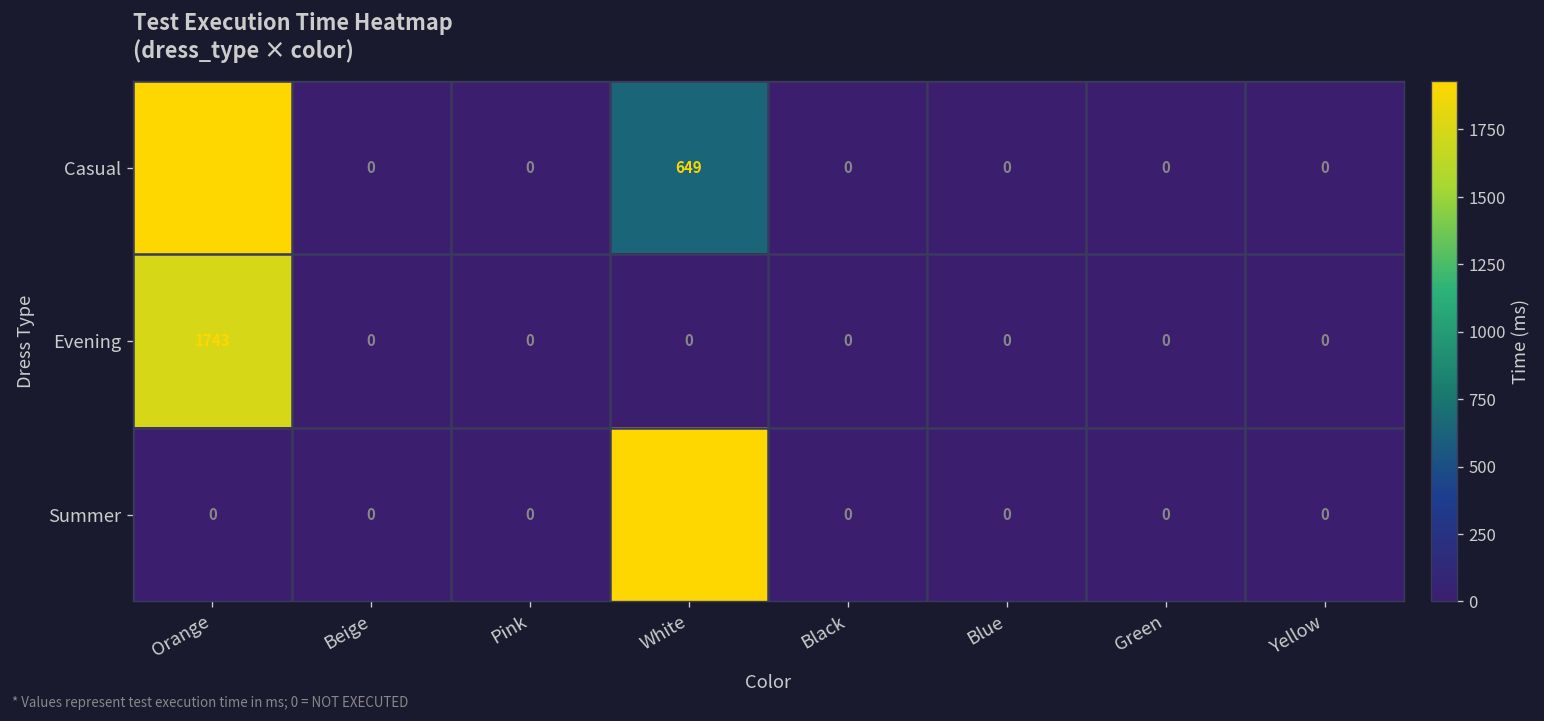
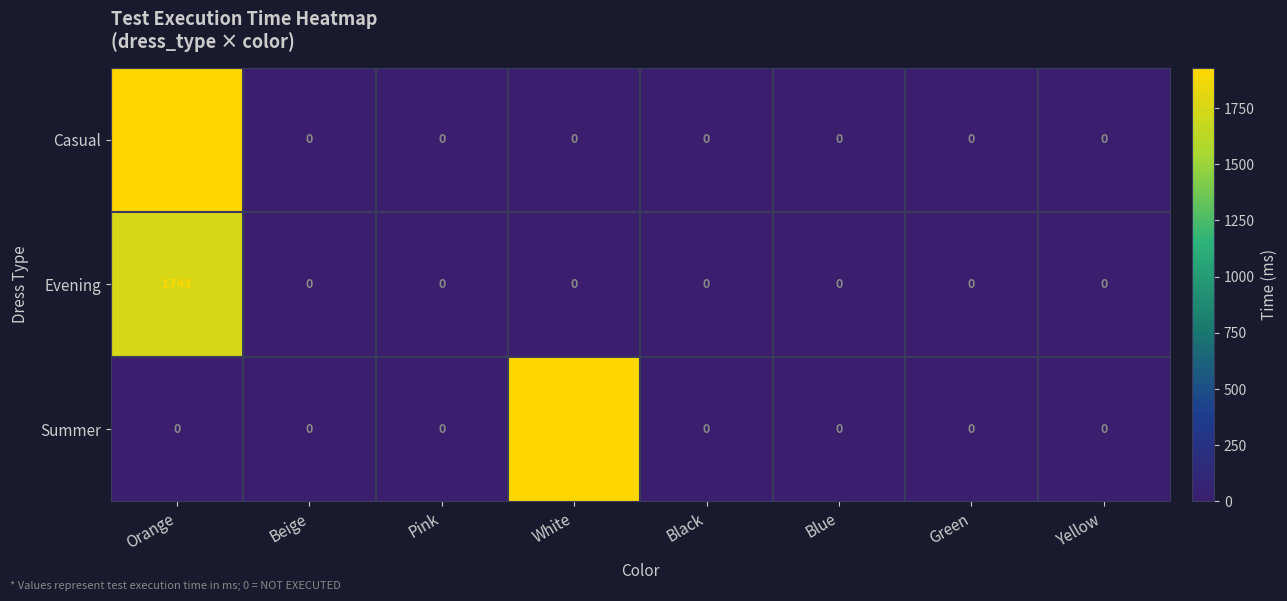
Casual, White: 649 -> 0
